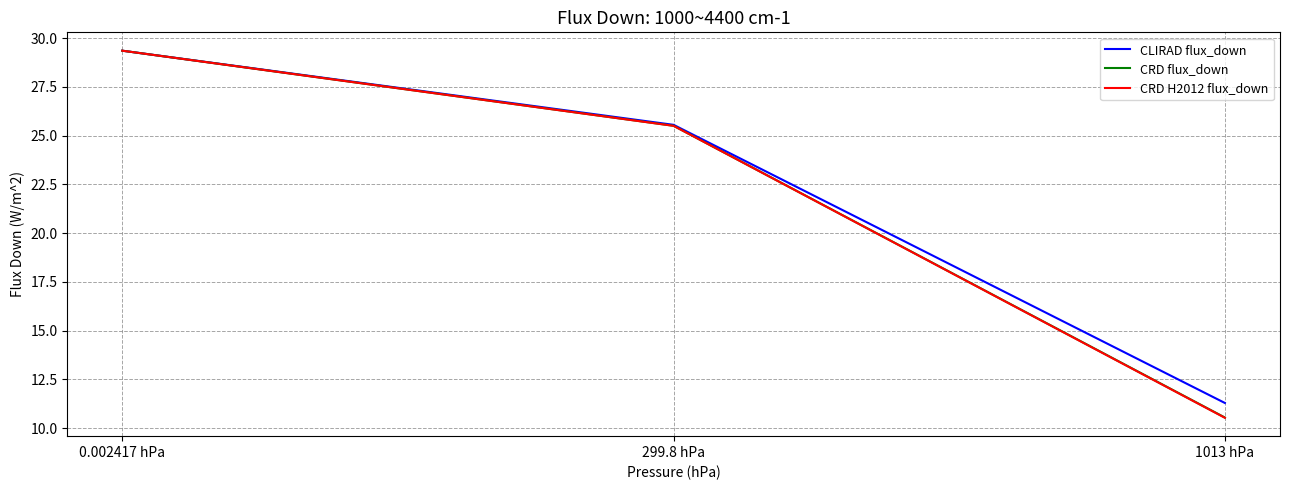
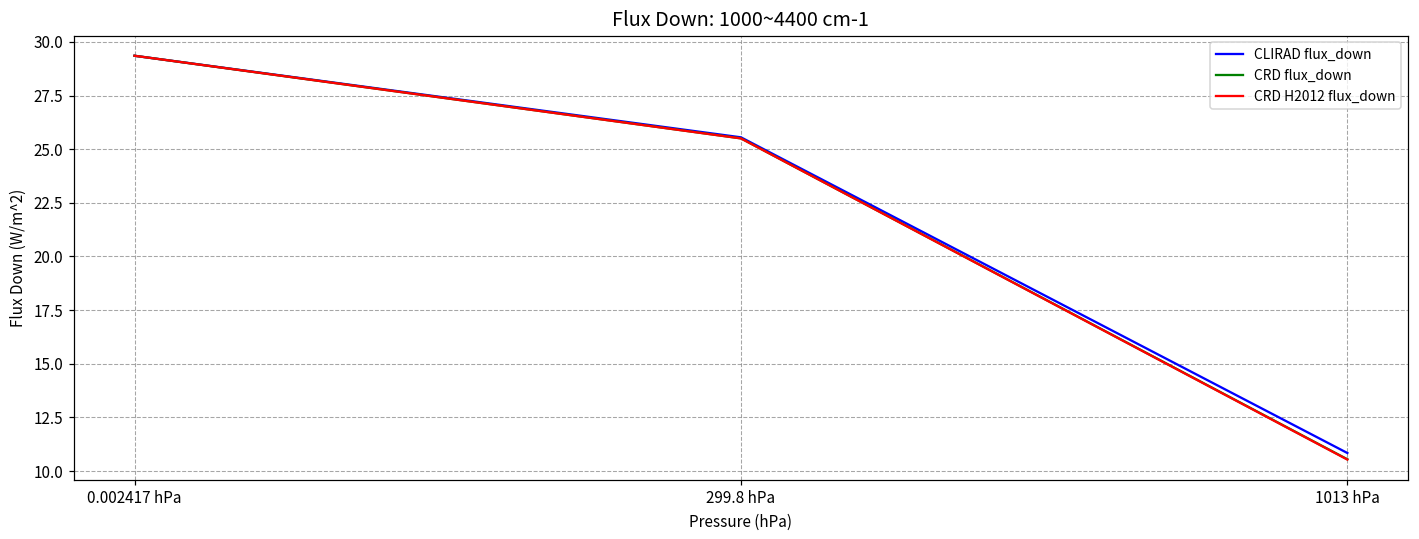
CLIRAD flux_down, 1013 hPa: 11.3 -> 10.8
